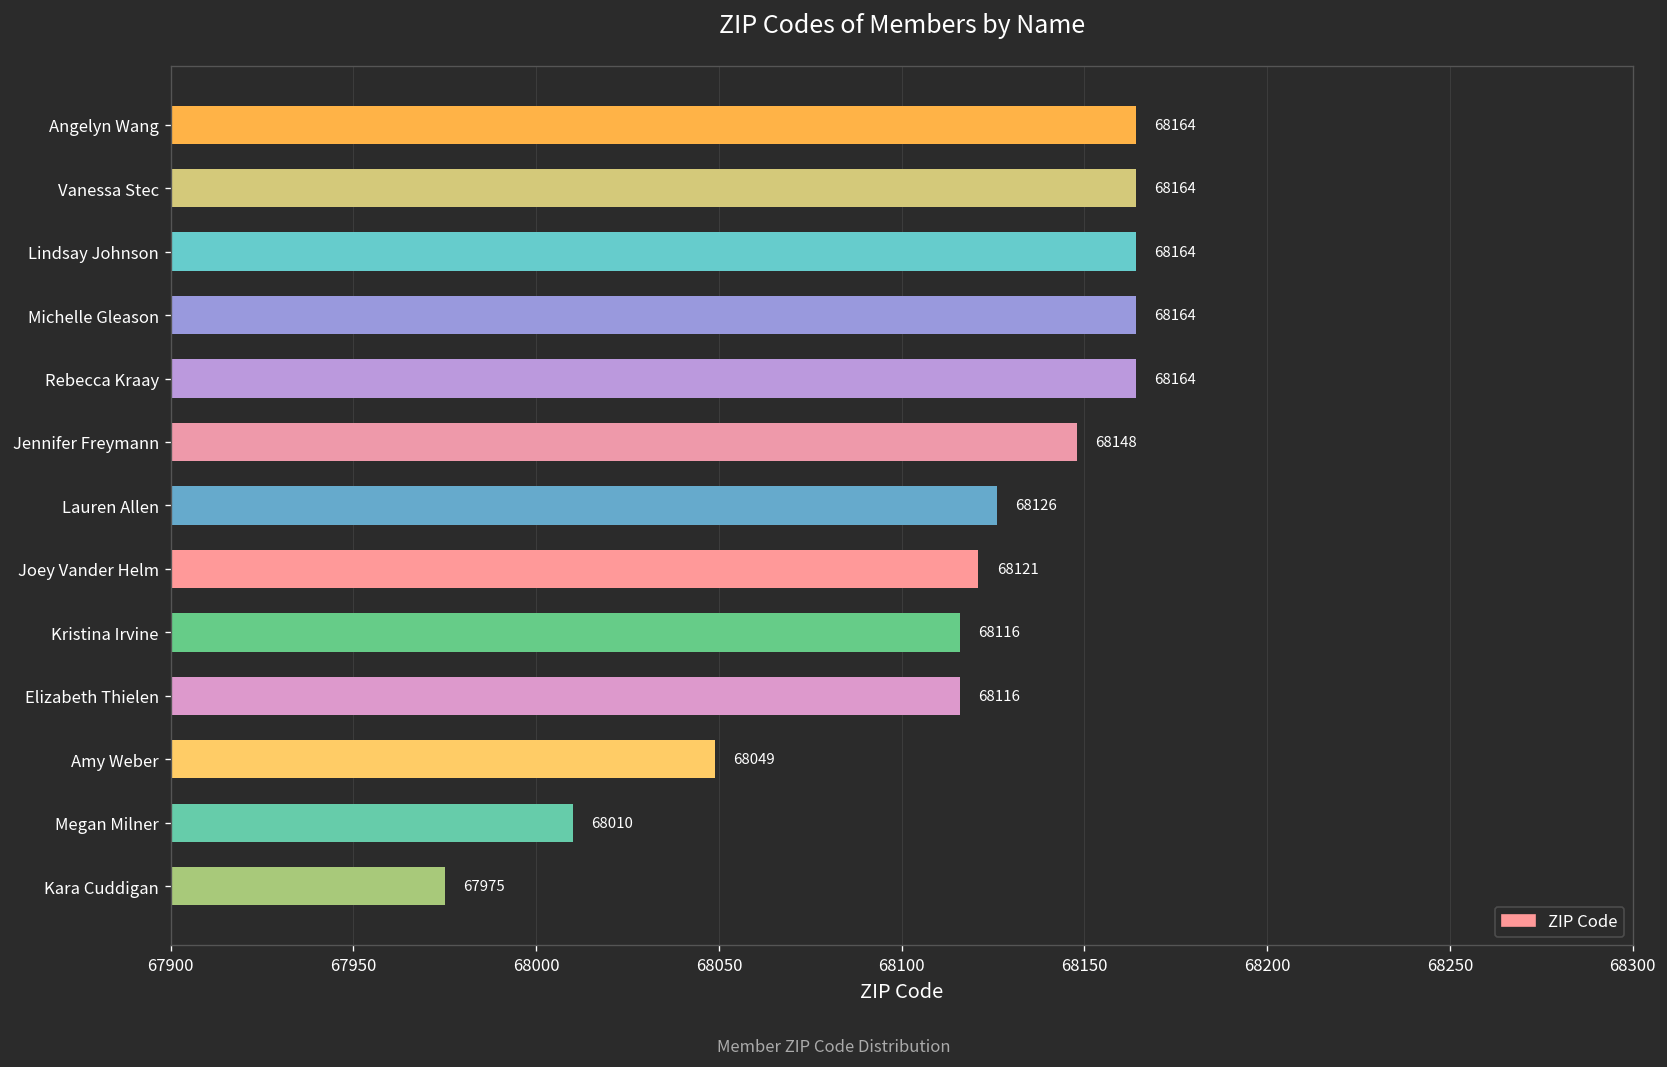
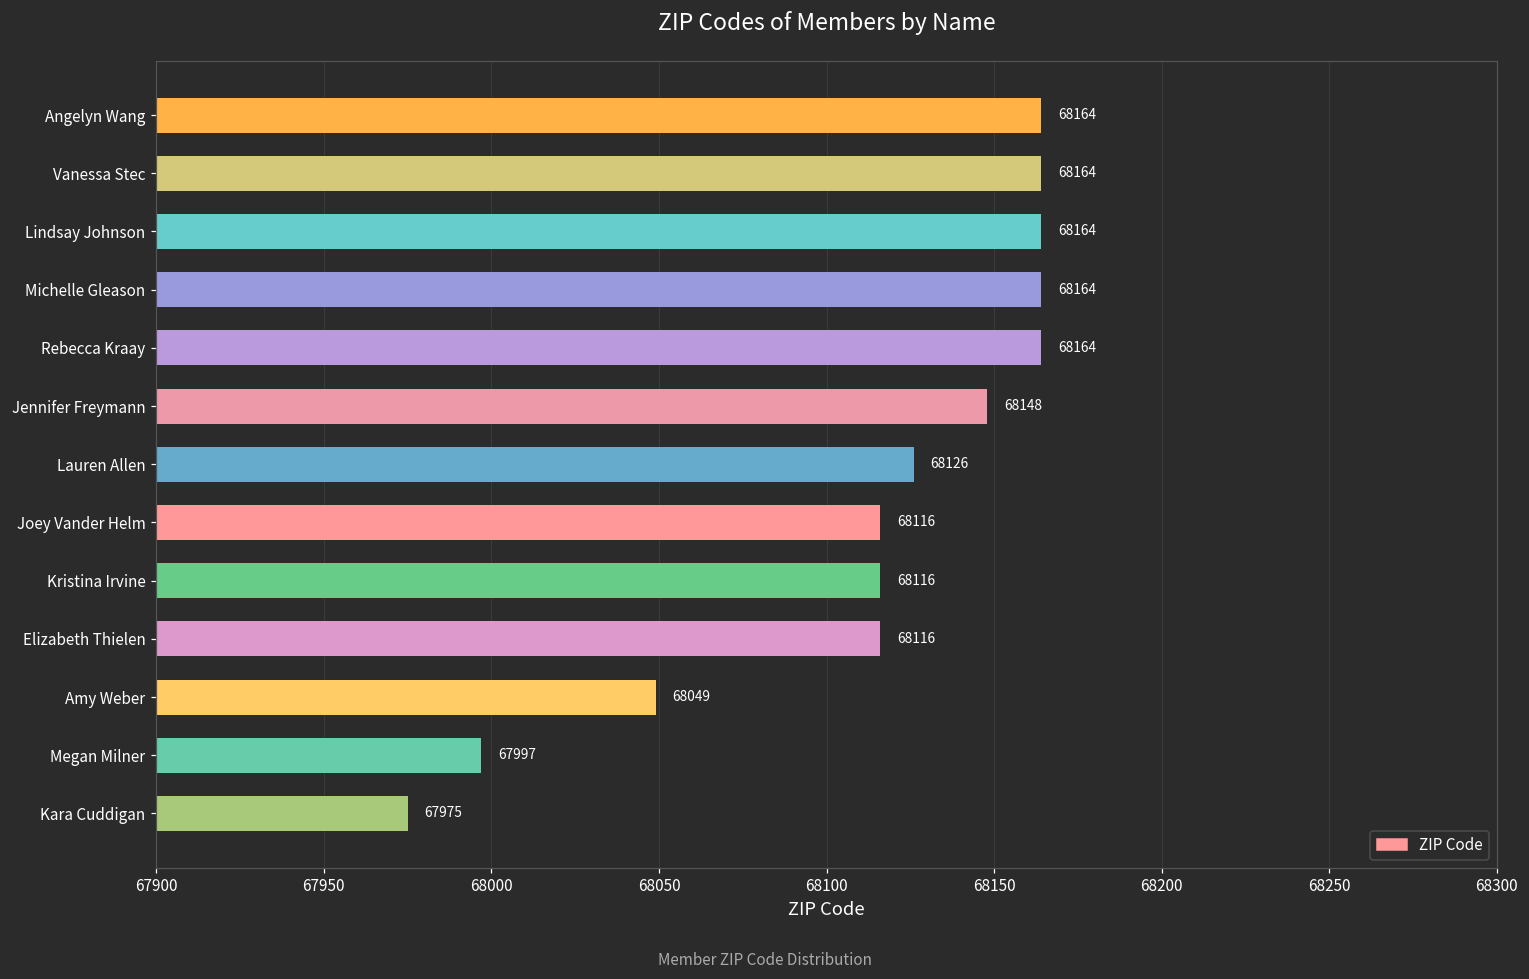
Joey Vander Helm: 68121 -> 68116
Megan Milner: 68010 -> 67997
